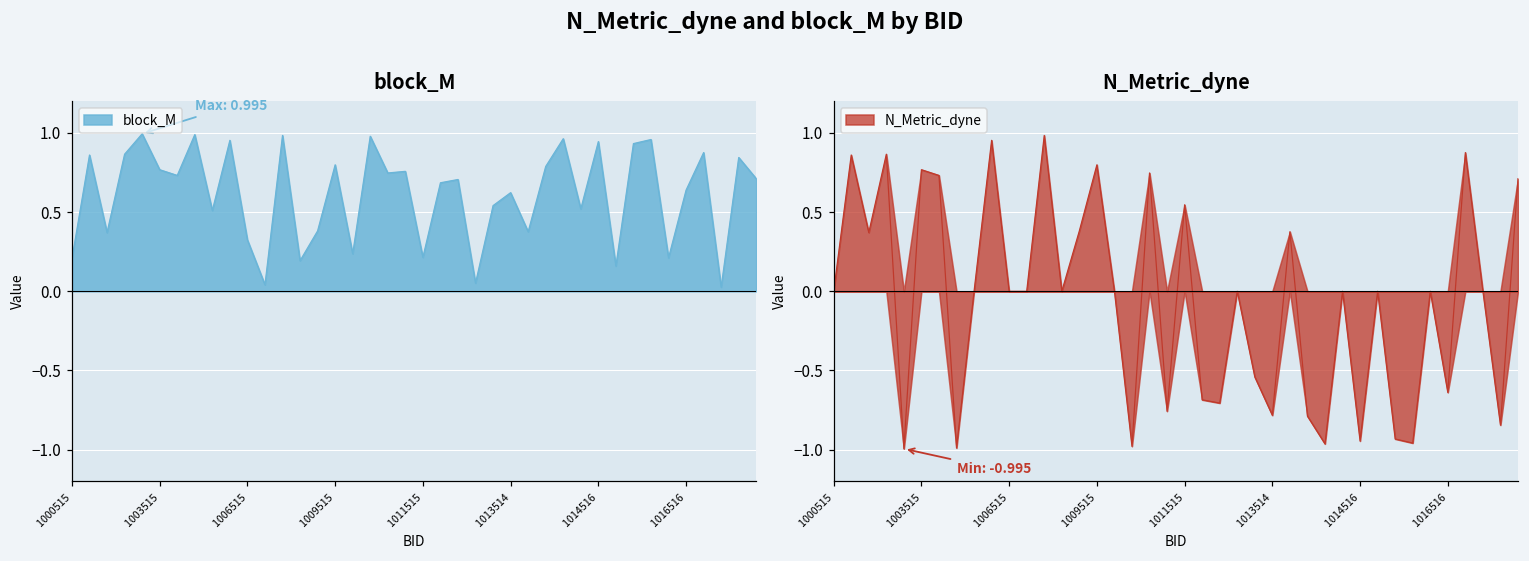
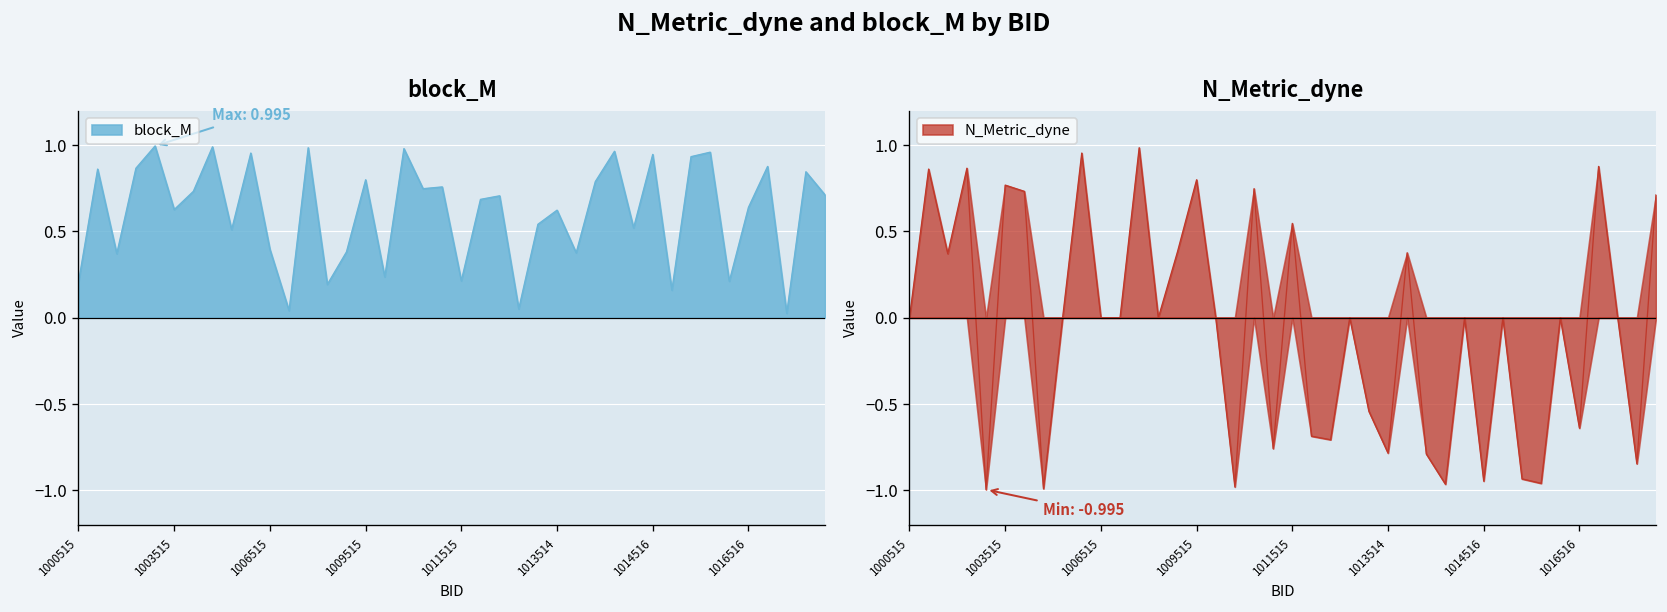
block_M, 1003515: 0.77 -> 0.63
block_M, 1006515: 0.32 -> 0.40
